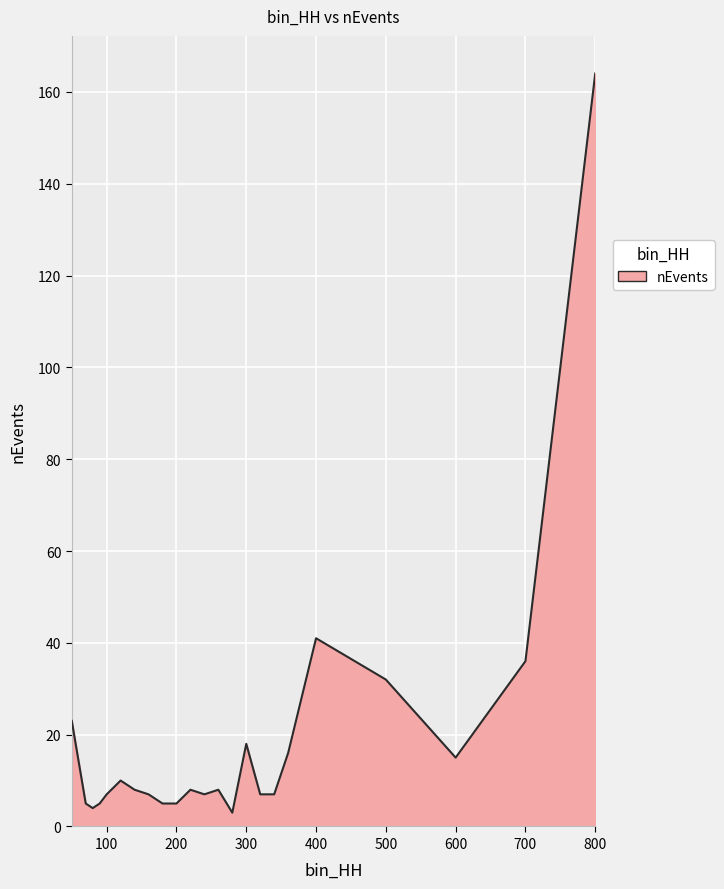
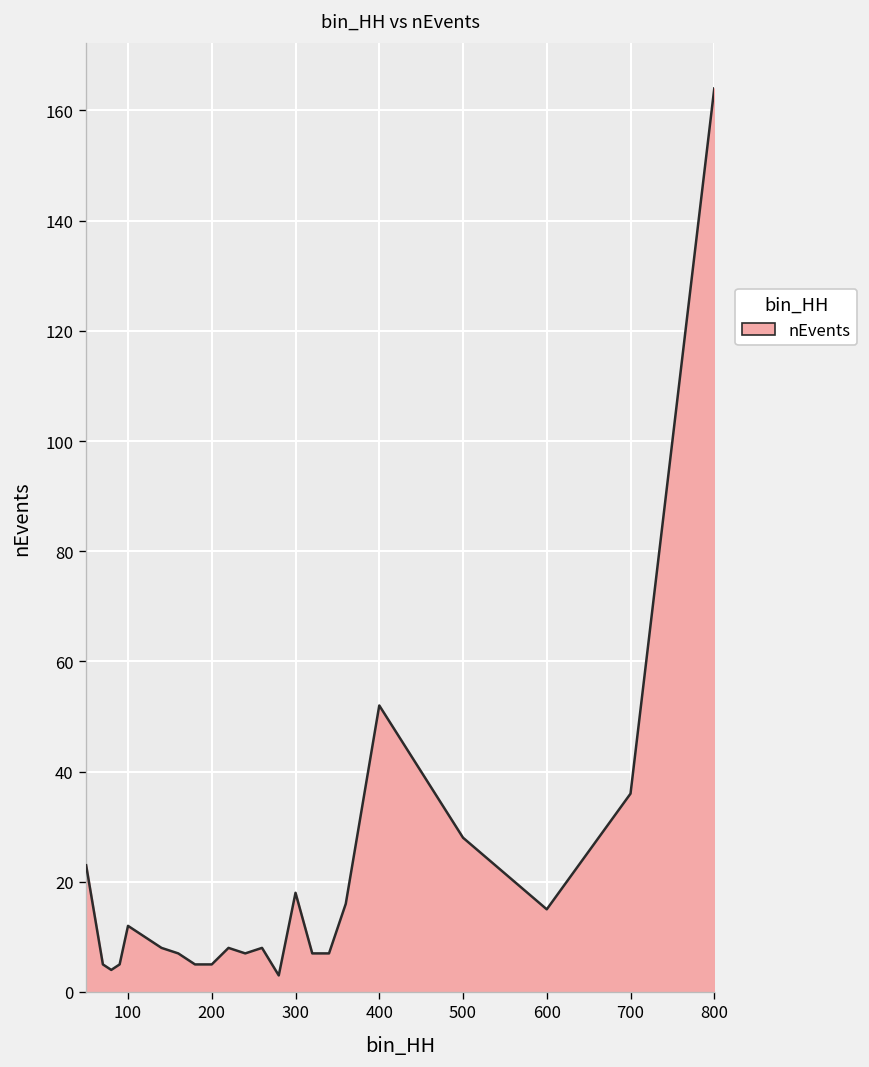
100: 7 -> 12
400: 41 -> 52
500: 32 -> 28
